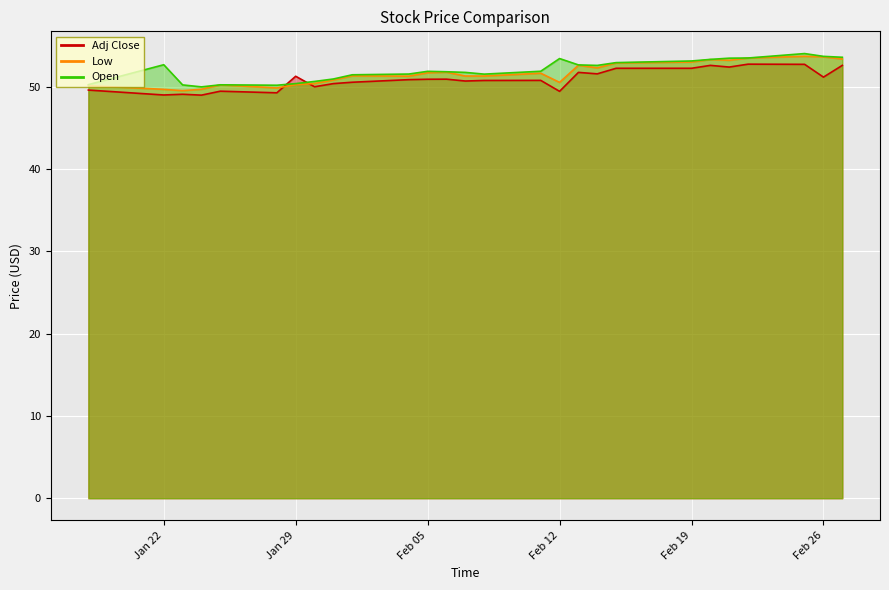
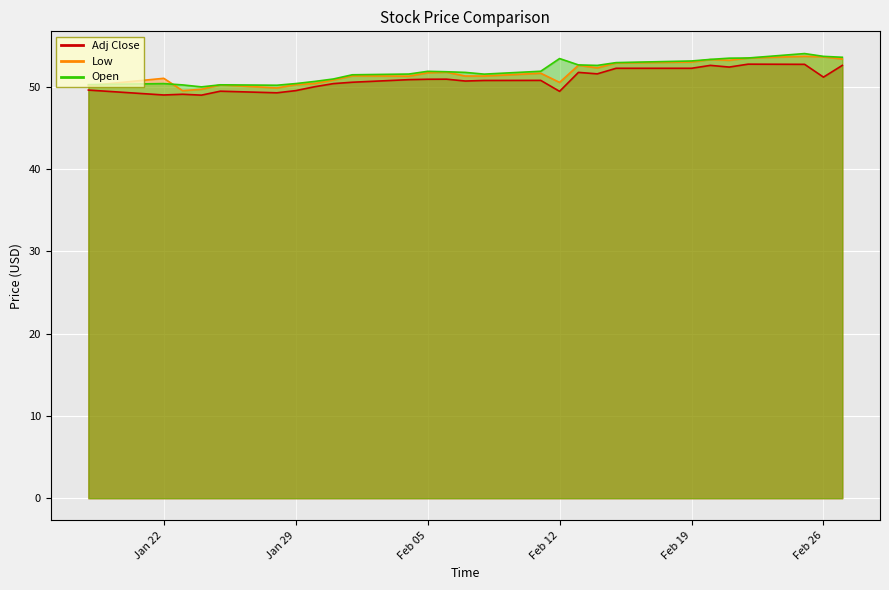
Low, Jan 22: 50 -> 51
Open, Jan 22: 53 -> 50
Adj Close, Jan 29: 51 -> 50
